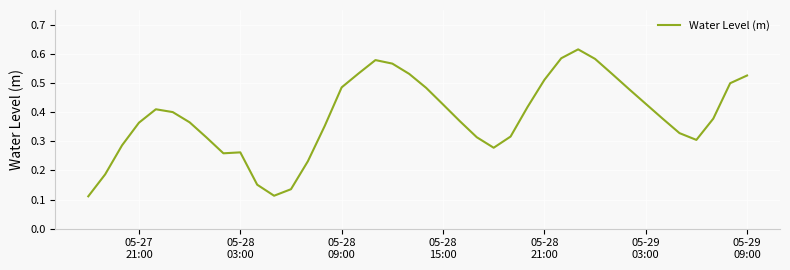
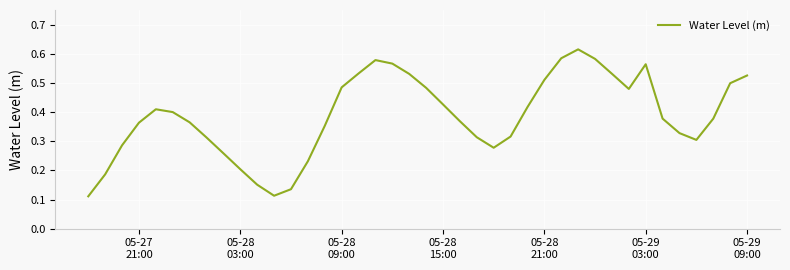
05-28 03:00: 0.26 -> 0.20
05-29 03:00: 0.43 -> 0.56
